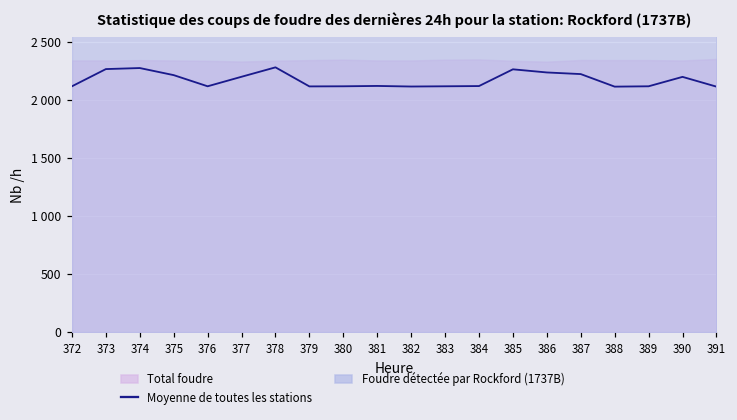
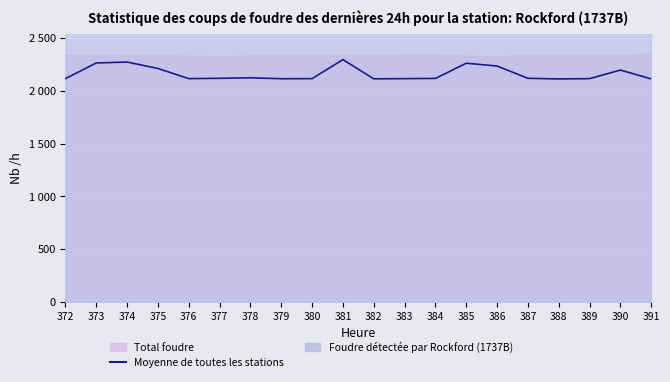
Moyenne de toutes les stations, 377: 2200 -> 2120
Moyenne de toutes les stations, 378: 2280 -> 2120
Moyenne de toutes les stations, 381: 2120 -> 2300
Moyenne de toutes les stations, 387: 2220 -> 2120
